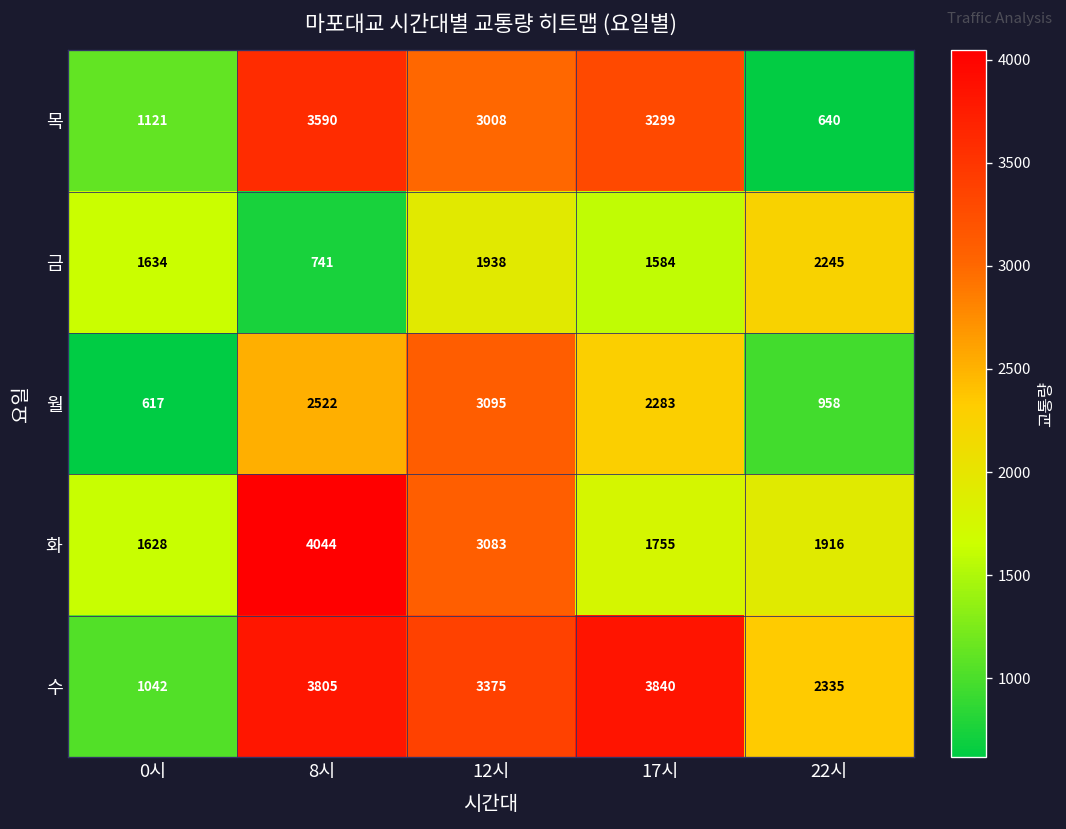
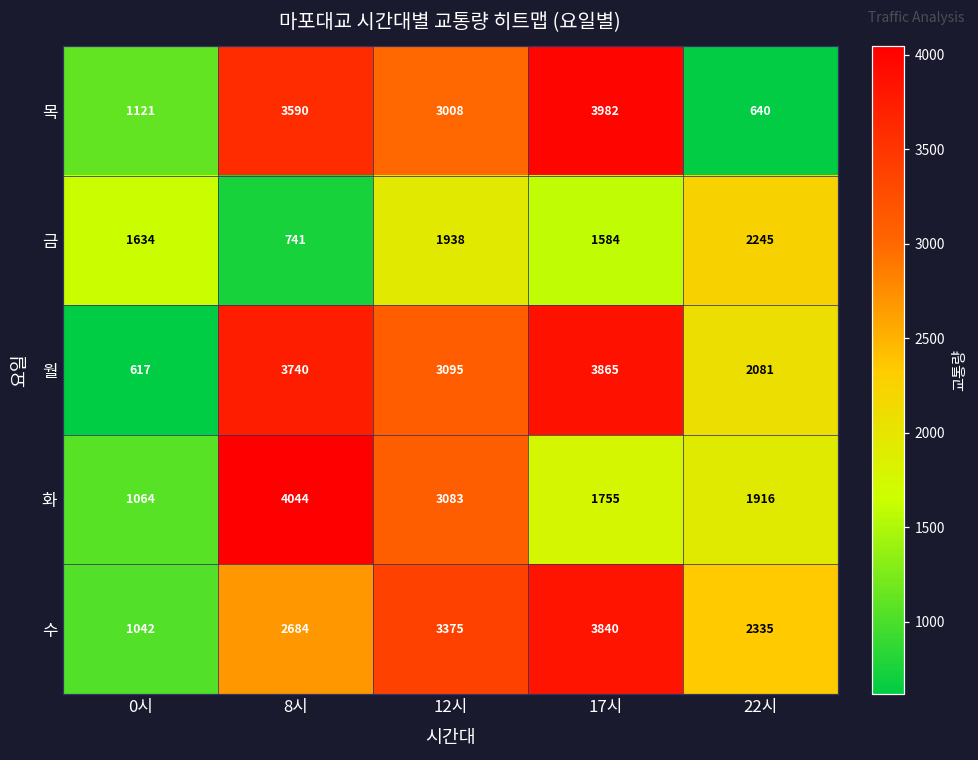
목, 17시: 3299 -> 3982
월, 8시: 2522 -> 3740
월, 17시: 2283 -> 3865
월, 22시: 958 -> 2081
화, 0시: 1628 -> 1064
수, 8시: 3805 -> 2684
